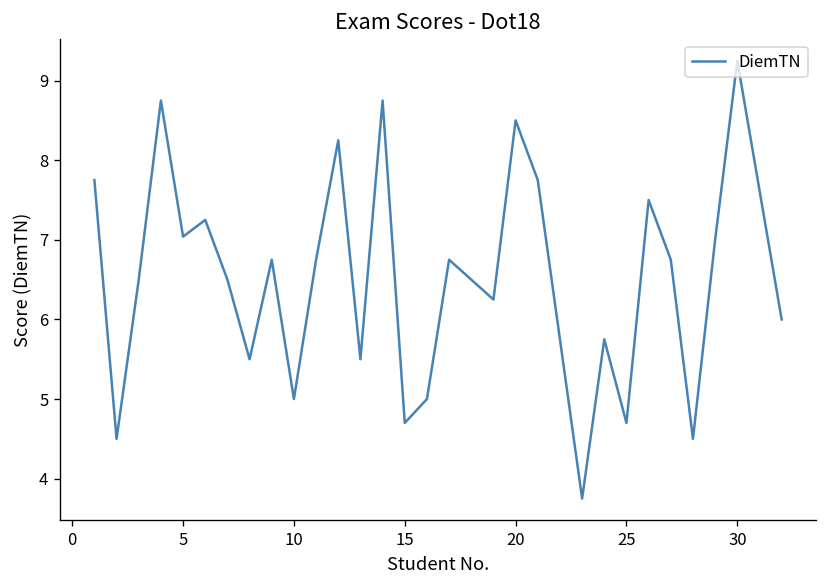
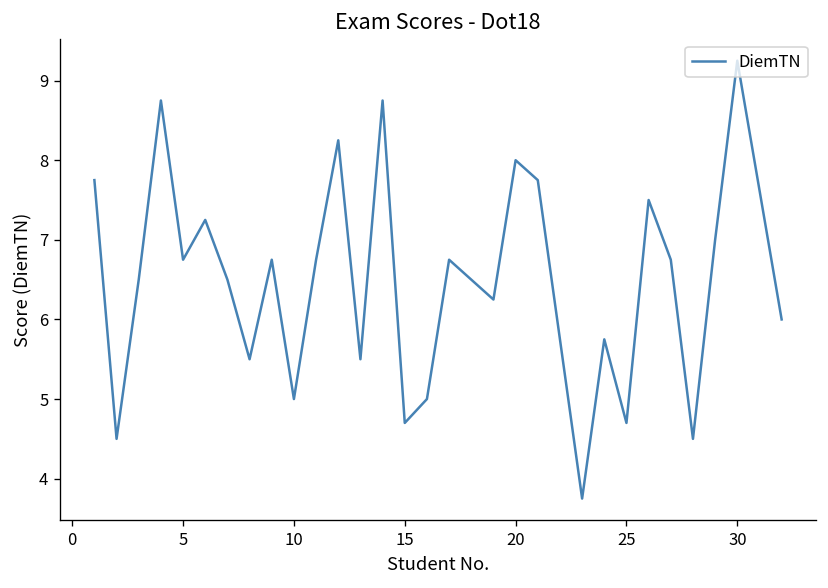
5: 7.0 -> 6.8
20: 8.5 -> 8.0
